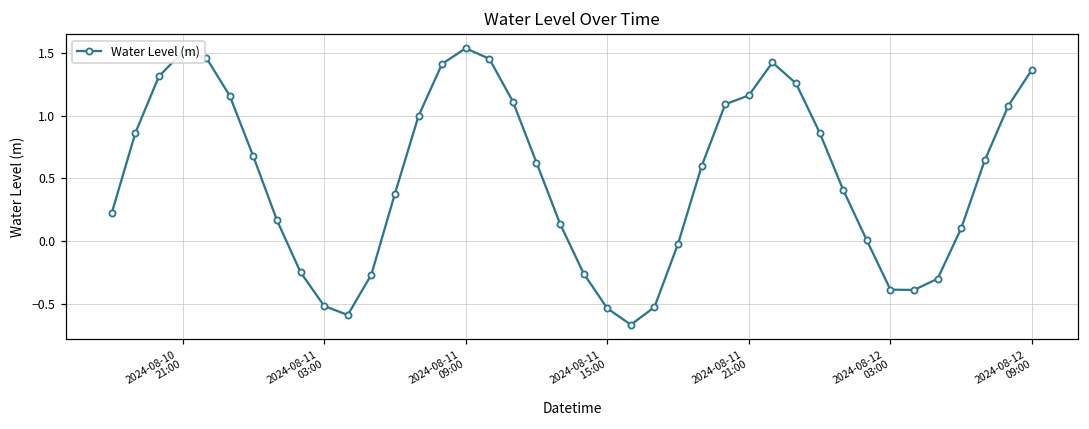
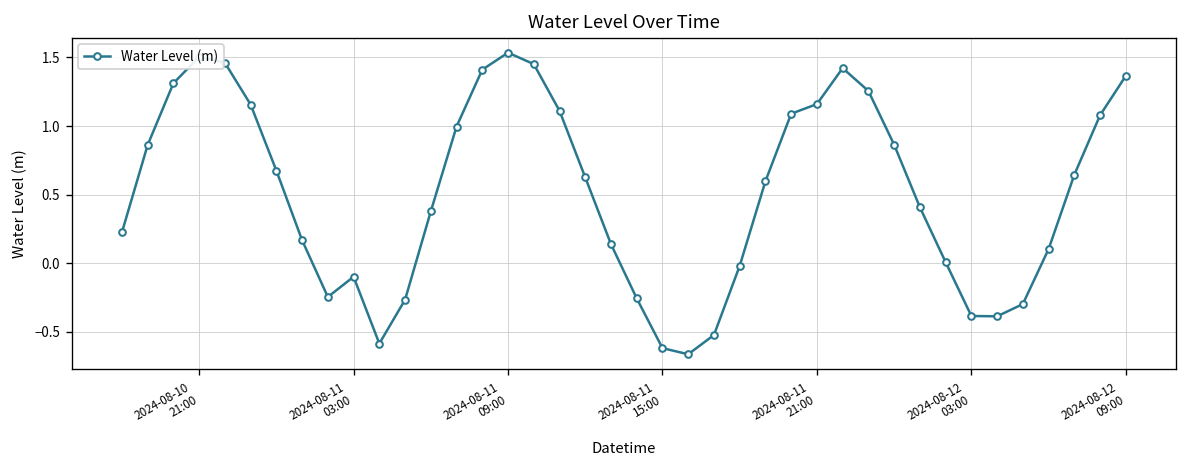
2024-08-11 03:00: -0.51 -> -0.10
2024-08-11 15:00: -0.53 -> -0.62
